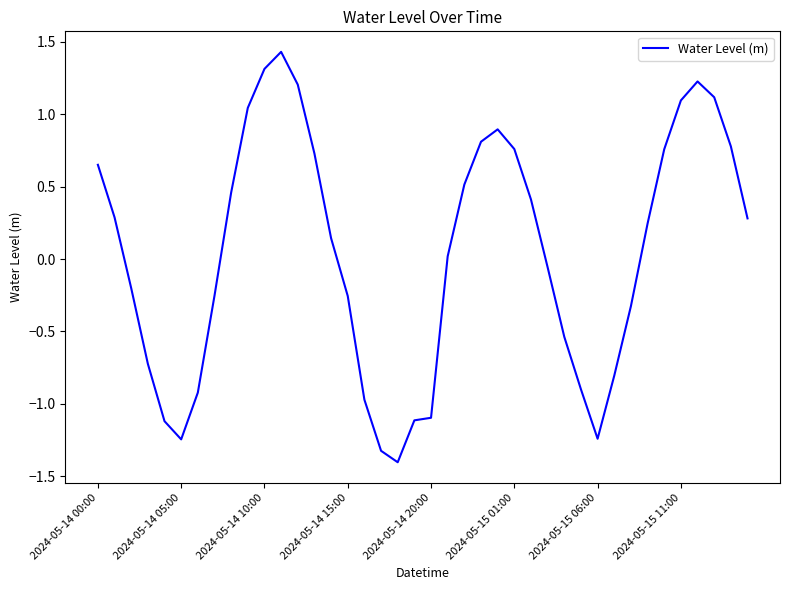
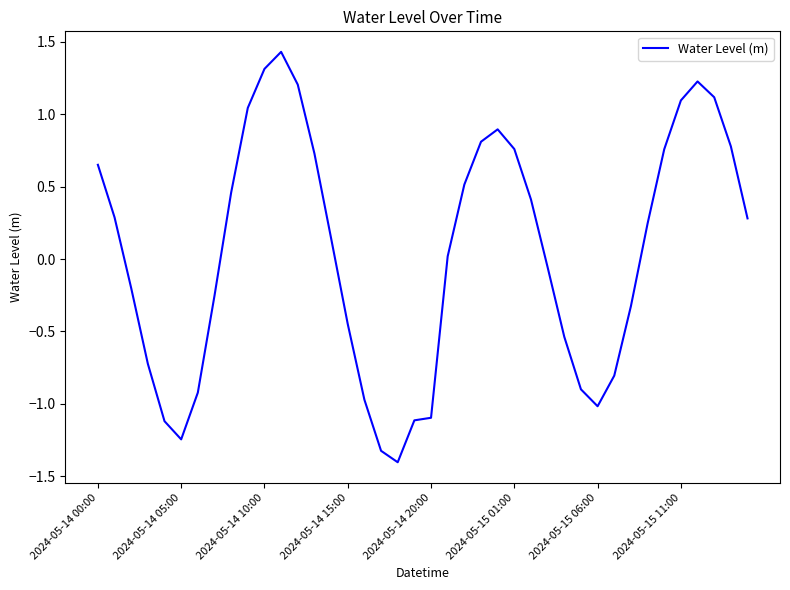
2024-05-14 15:00: -0.26 -> -0.45
2024-05-15 06:00: -1.24 -> -1.02
